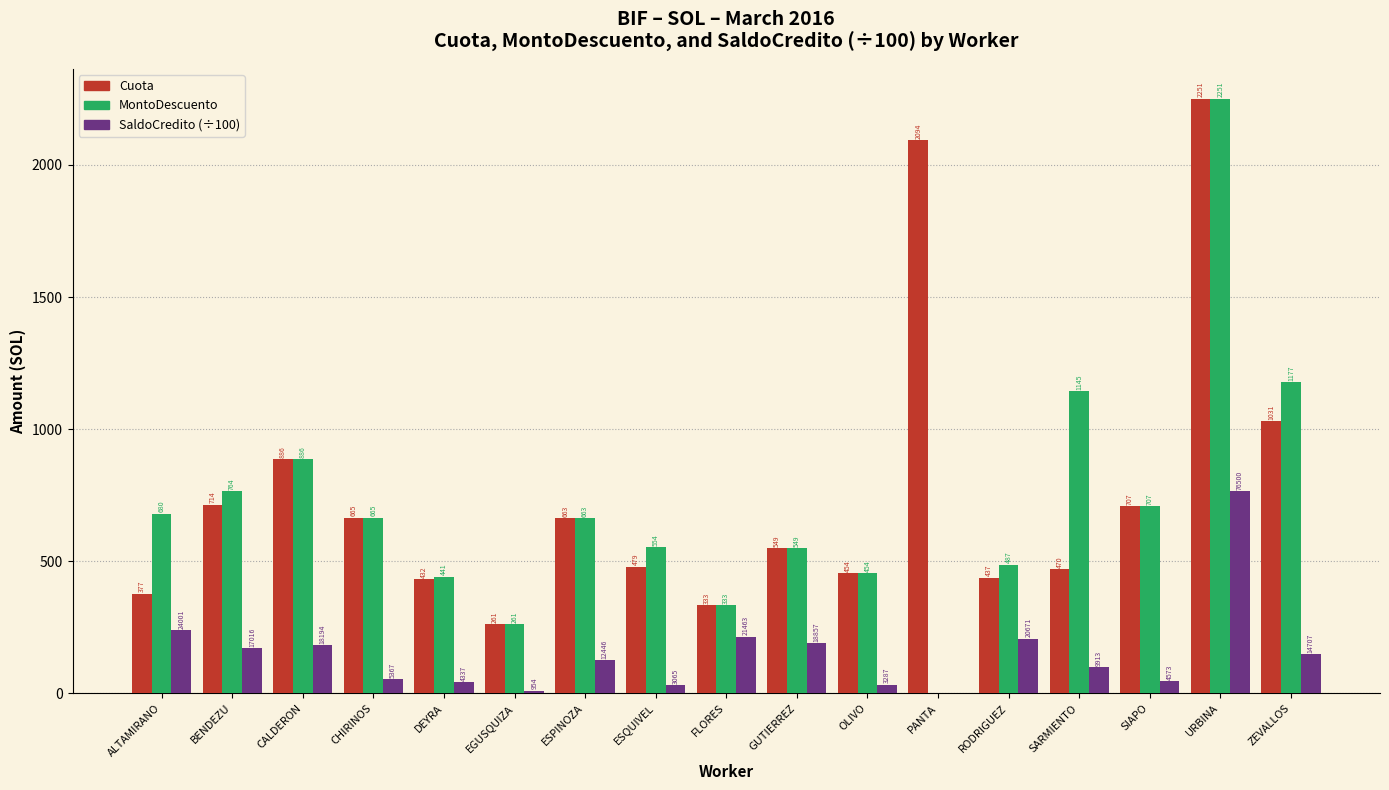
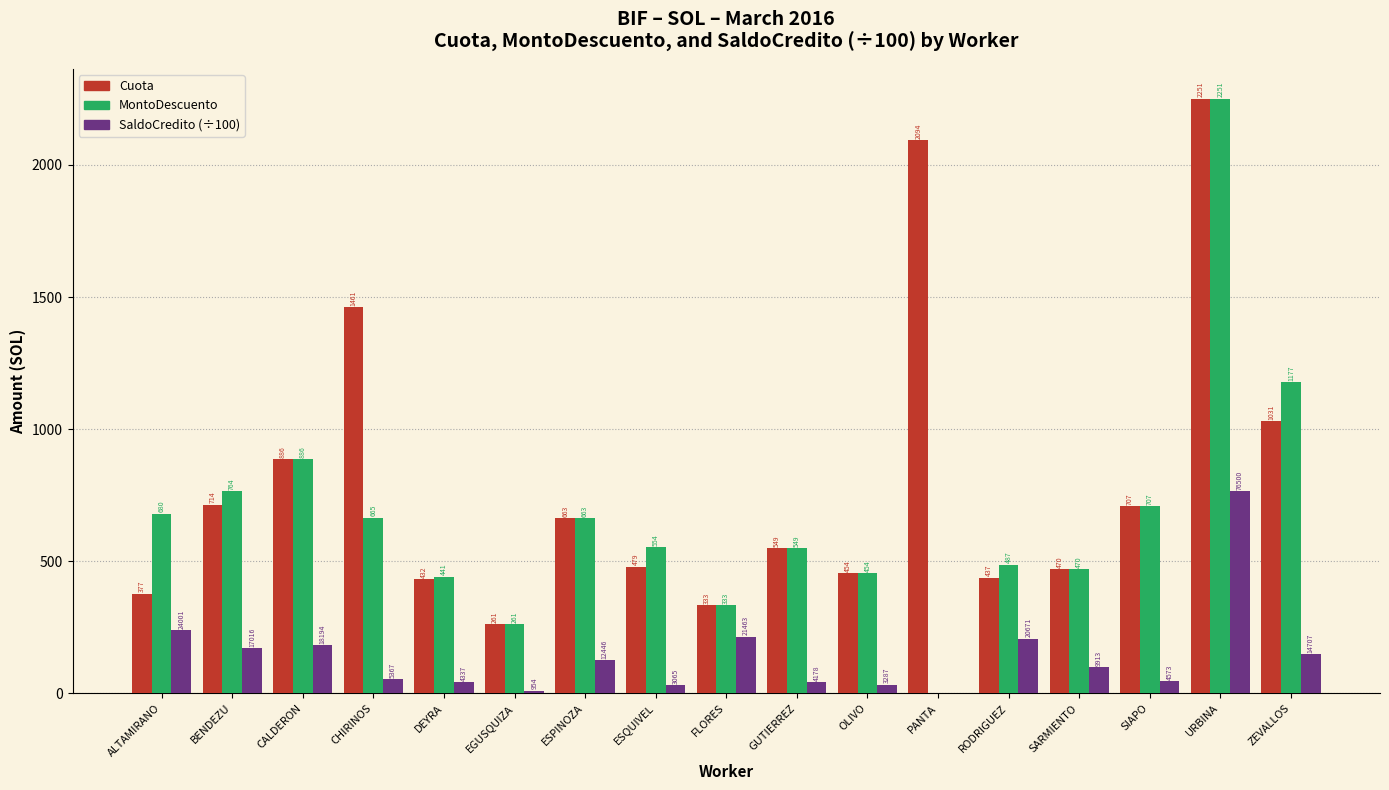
Cuota, CHIRINOS: 665 -> 1461
SaldoCredito (÷100), GUTIERREZ: 18857 -> 4178
MontoDescuento, SARMIENTO: 1145 -> 470
